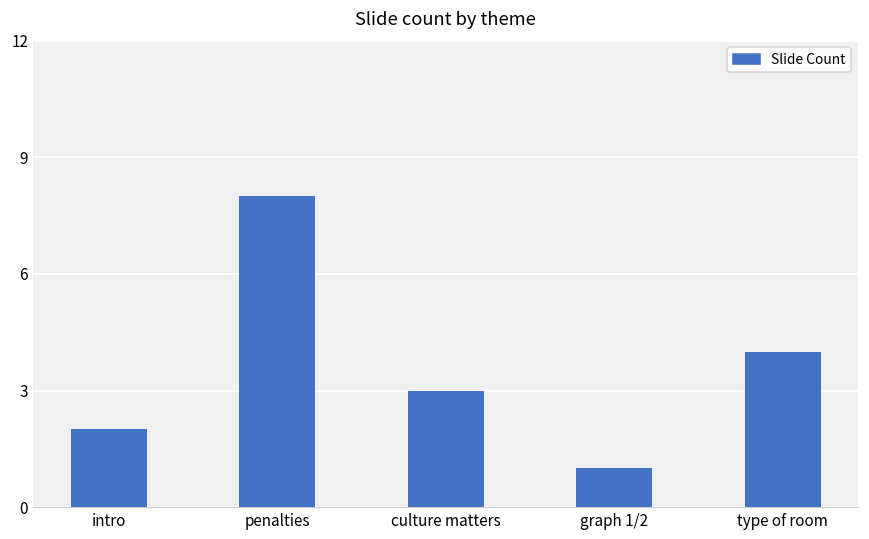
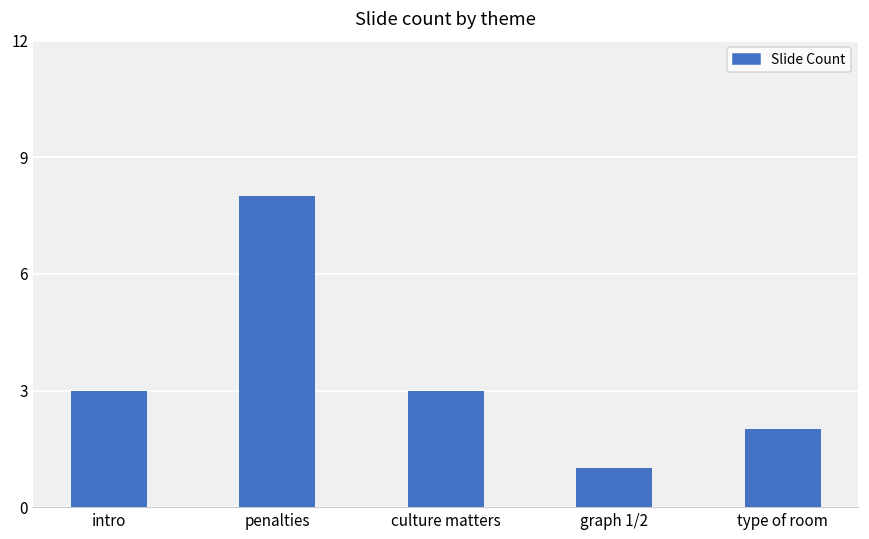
intro: 2 -> 3
type of room: 4 -> 2
